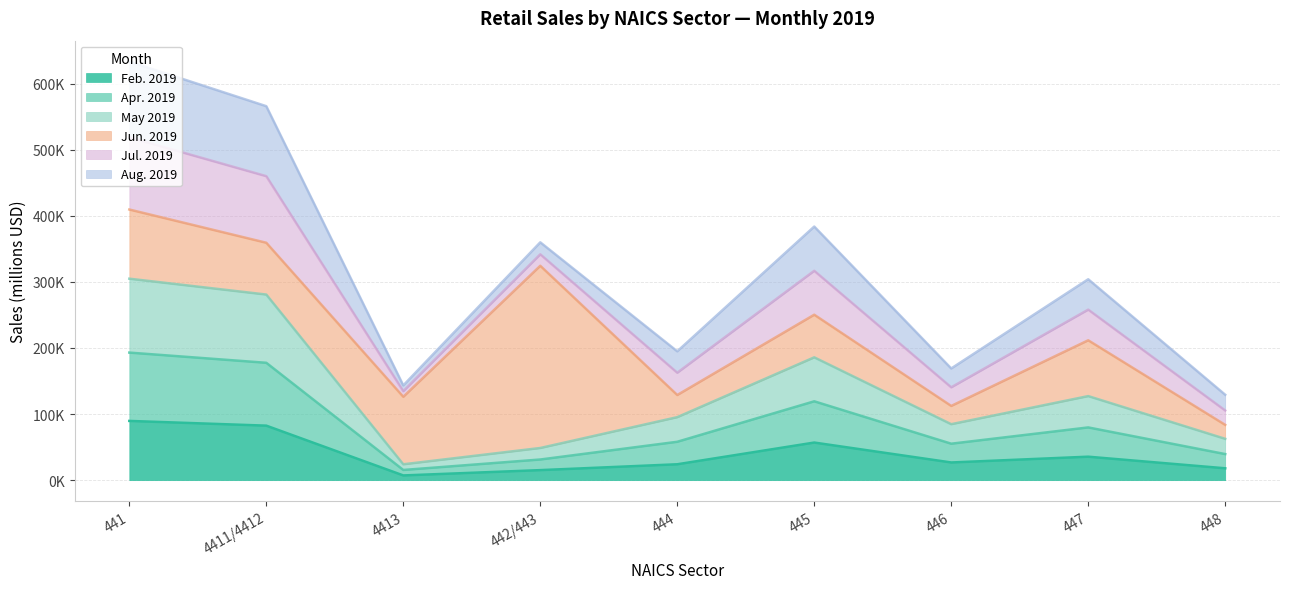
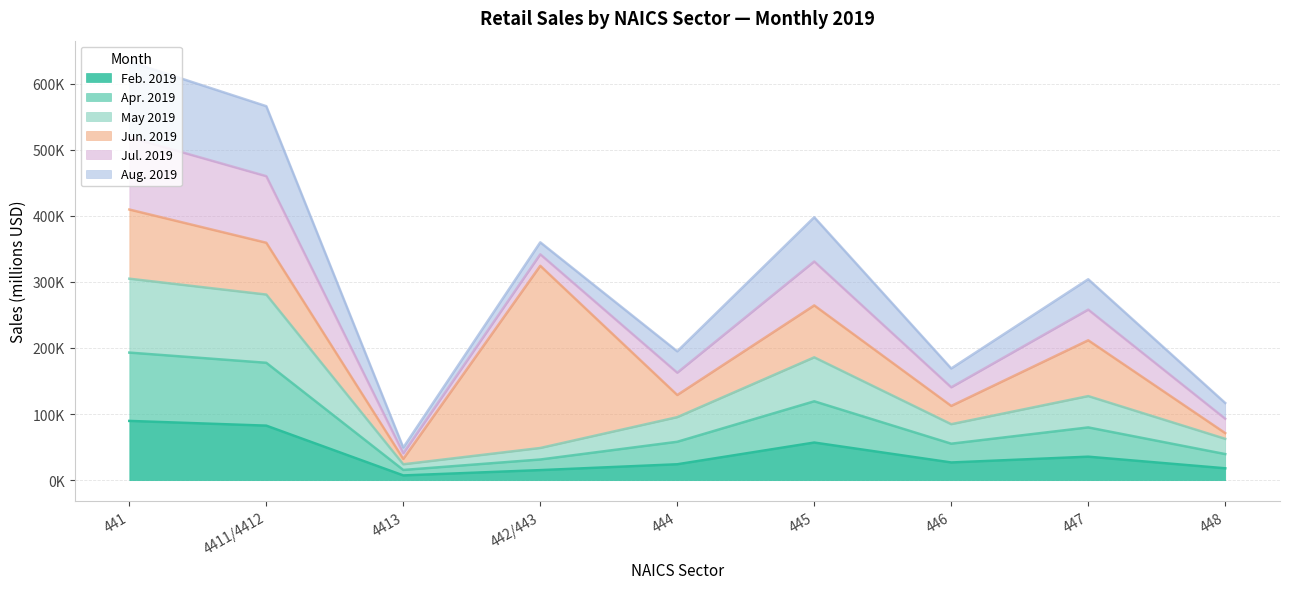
Jun. 2019, 4413: 100000 -> 10000
Jun. 2019, 445: 60000 -> 80000
Jun. 2019, 448: 20000 -> 10000
